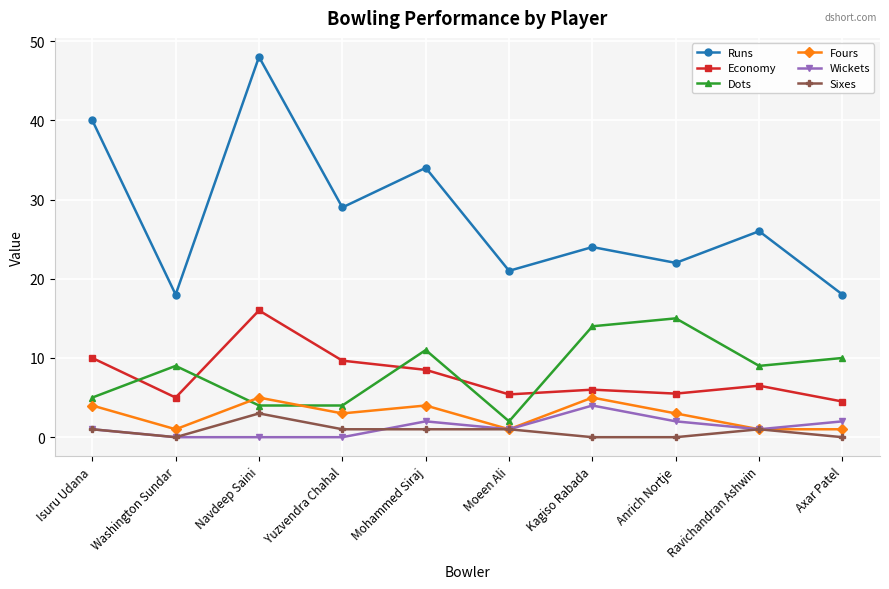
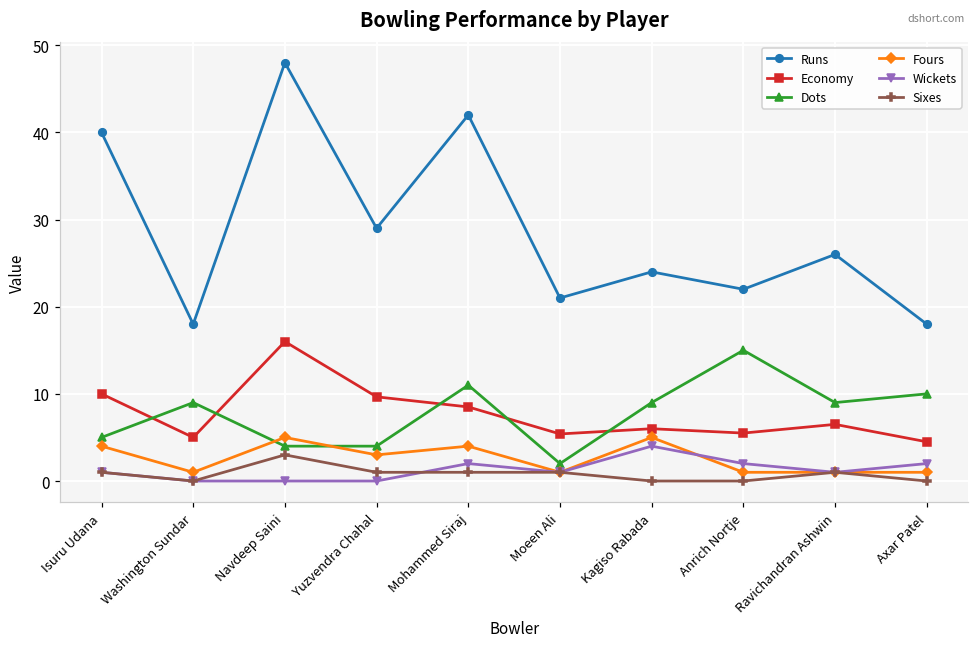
Runs, Mohammed Siraj: 34 -> 42
Dots, Kagiso Rabada: 14 -> 9
Fours, Anrich Nortje: 3 -> 1
